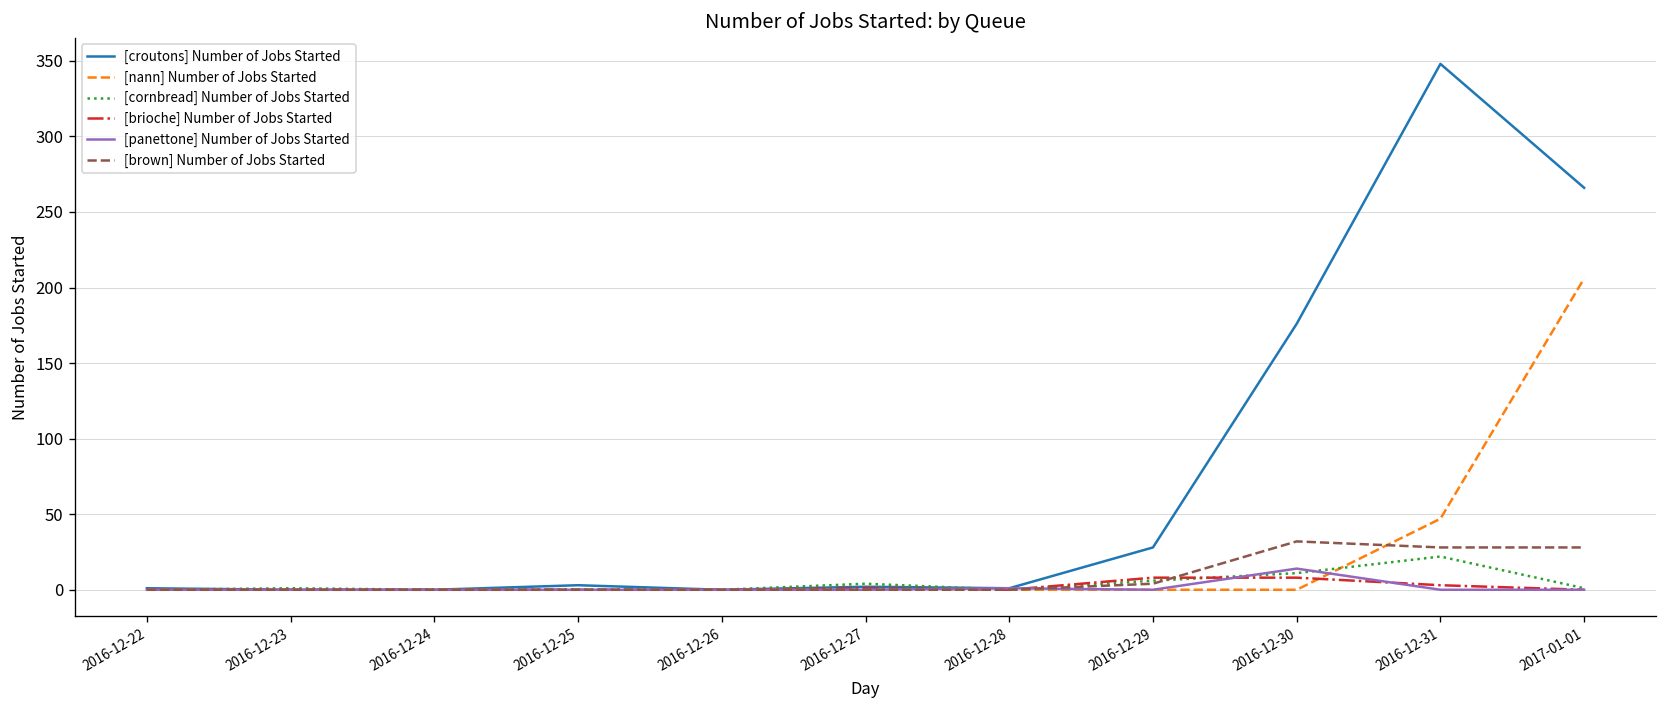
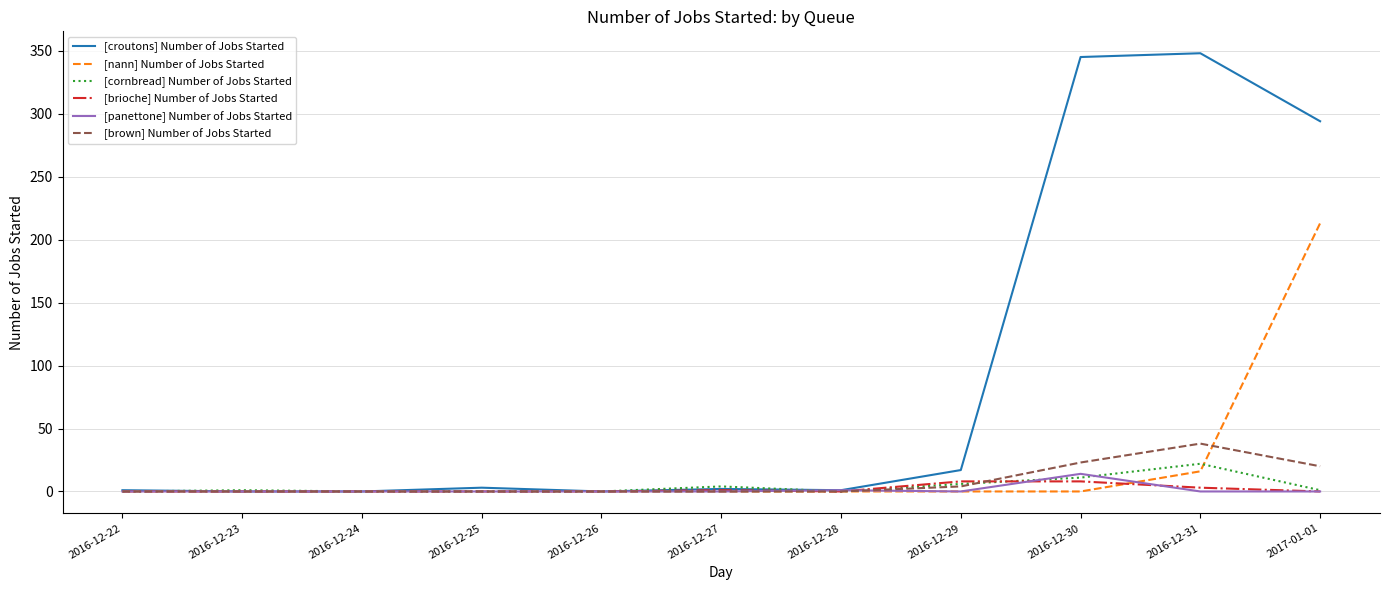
[croutons] Number of Jobs Started, 2016-12-29: 28 -> 17
[croutons] Number of Jobs Started, 2016-12-30: 176 -> 345
[brown] Number of Jobs Started, 2016-12-30: 32 -> 23
[nann] Number of Jobs Started, 2016-12-31: 47 -> 16
[brown] Number of Jobs Started, 2016-12-31: 28 -> 38
[croutons] Number of Jobs Started, 2017-01-01: 266 -> 294
[nann] Number of Jobs Started, 2017-01-01: 206 -> 213
[brown] Number of Jobs Started, 2017-01-01: 28 -> 20
